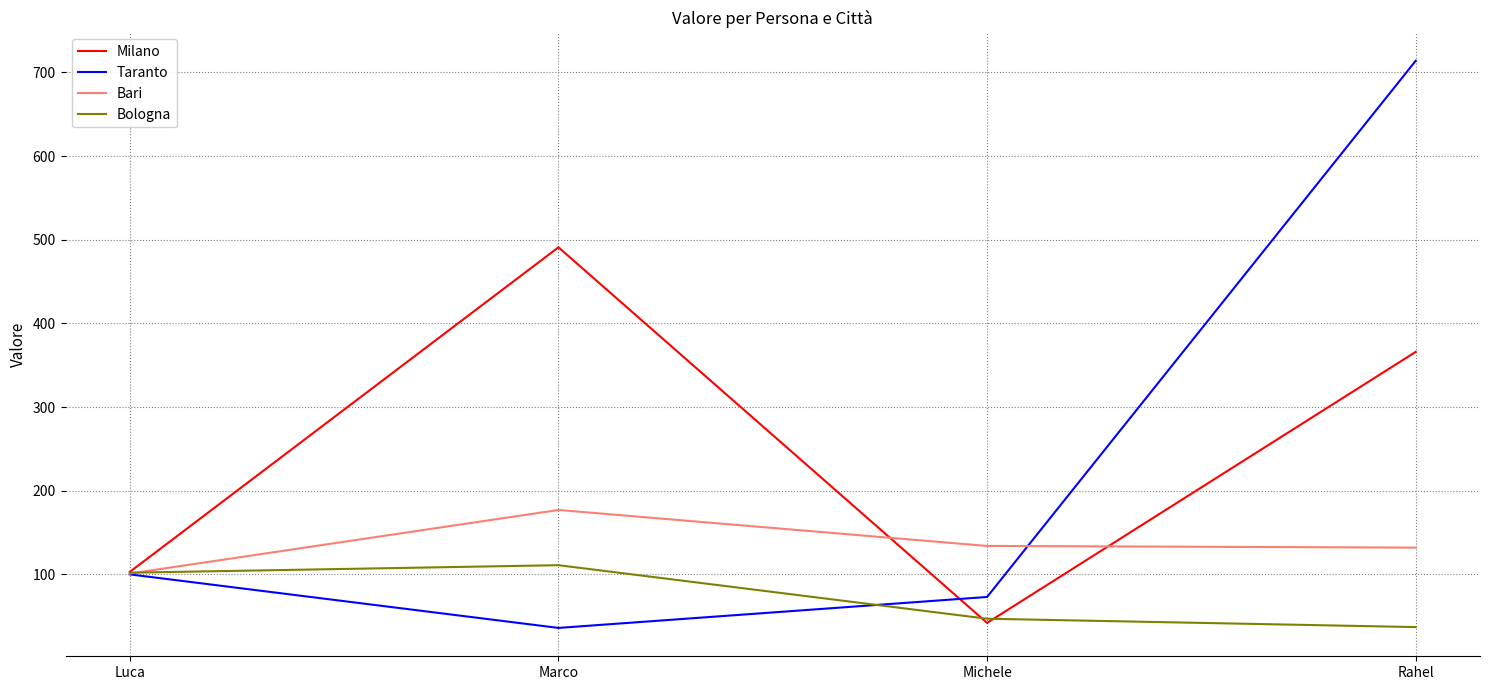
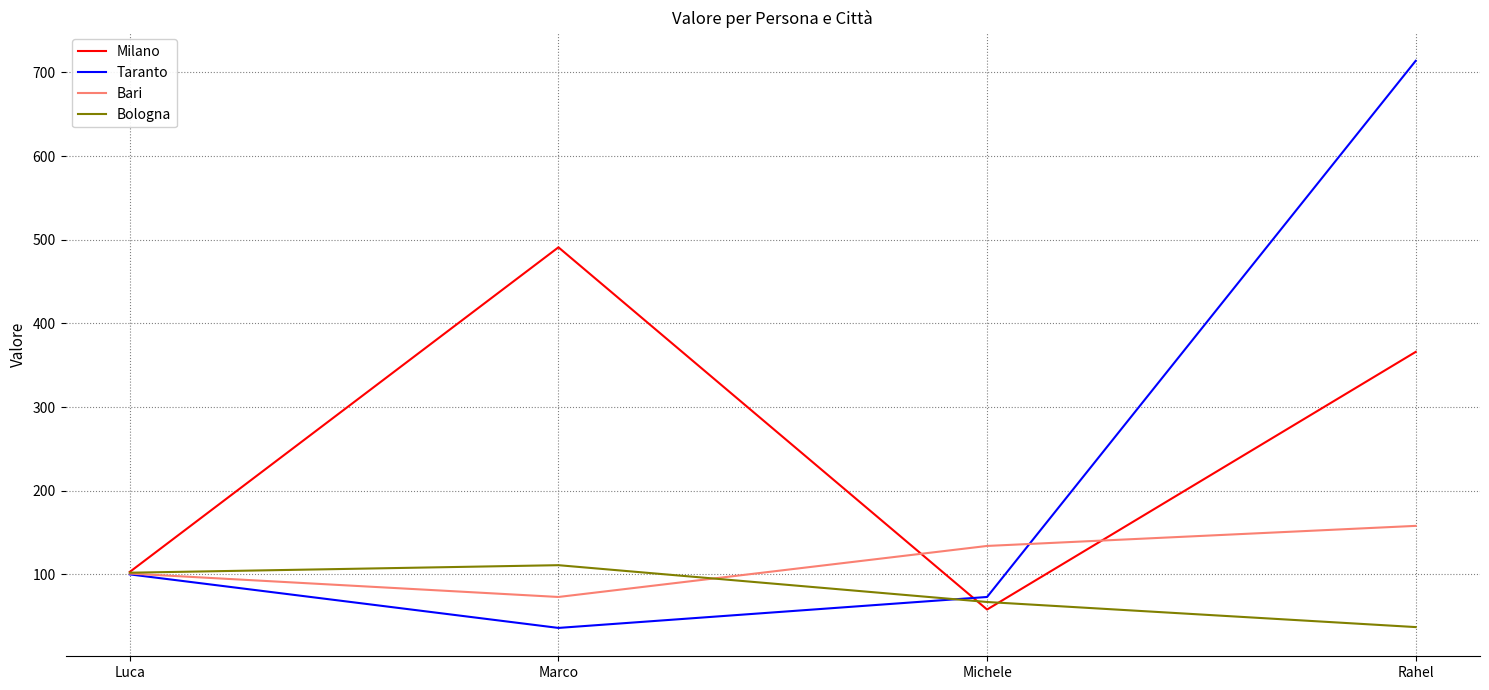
Bari, Marco: 180 -> 70
Milano, Michele: 40 -> 60
Bologna, Michele: 50 -> 70
Bari, Rahel: 130 -> 160
